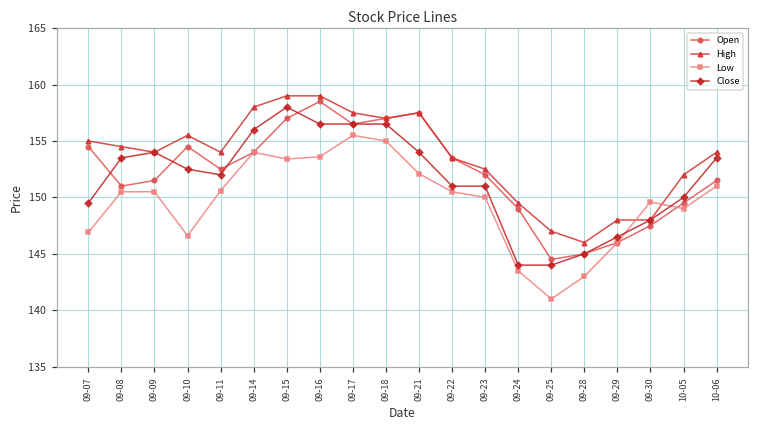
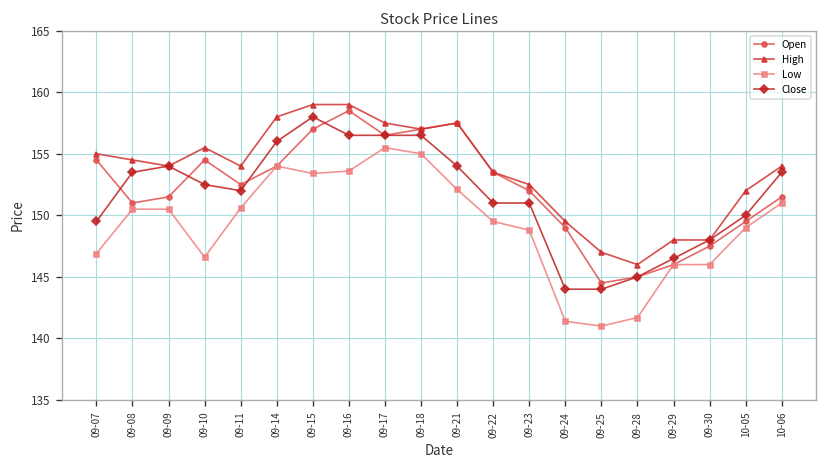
Low, 09-22: 150.5 -> 149.5
Low, 09-23: 150.0 -> 148.8
Low, 09-24: 143.5 -> 141.4
Low, 09-28: 143.0 -> 141.7
Low, 09-30: 149.6 -> 146.0
